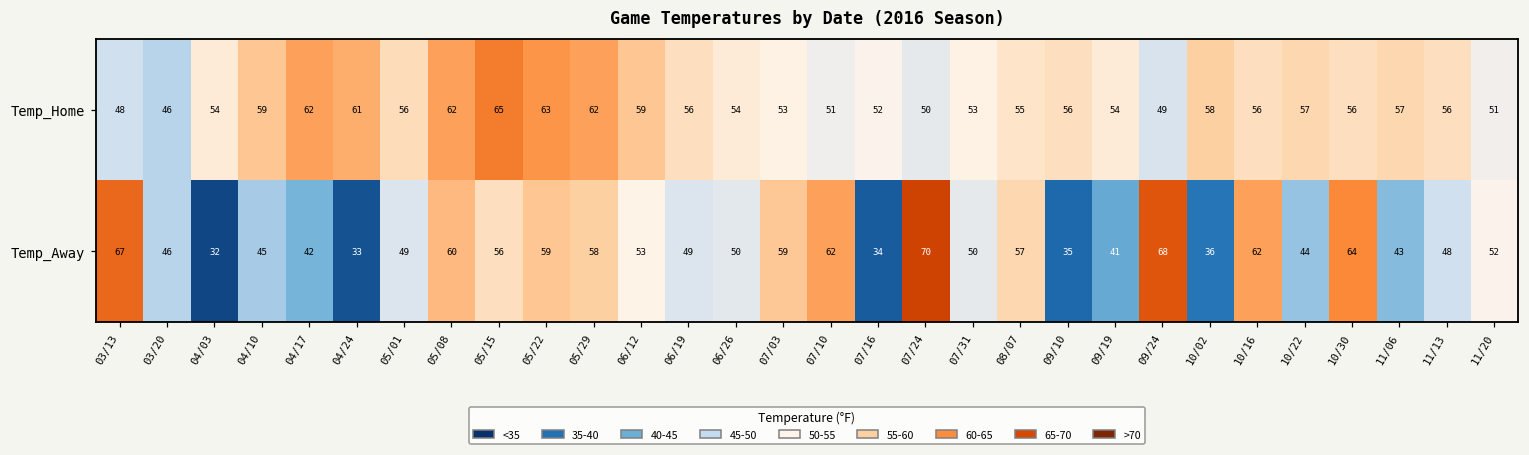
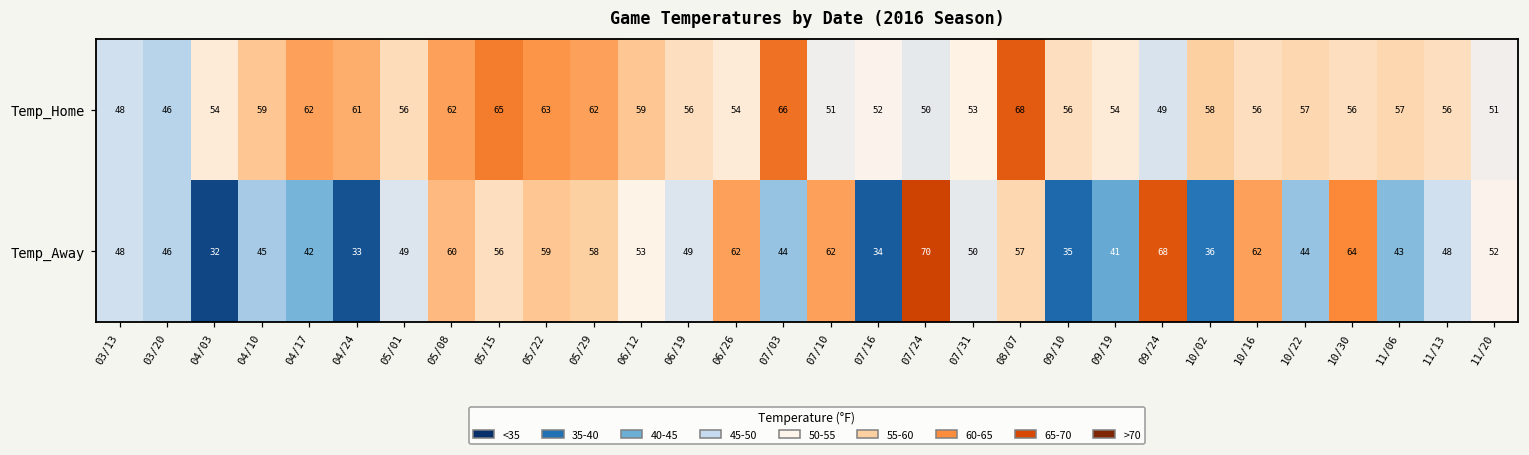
Temp_Home, 07/03: 53 -> 66
Temp_Home, 08/07: 55 -> 68
Temp_Away, 03/13: 67 -> 48
Temp_Away, 06/26: 50 -> 62
Temp_Away, 07/03: 59 -> 44
